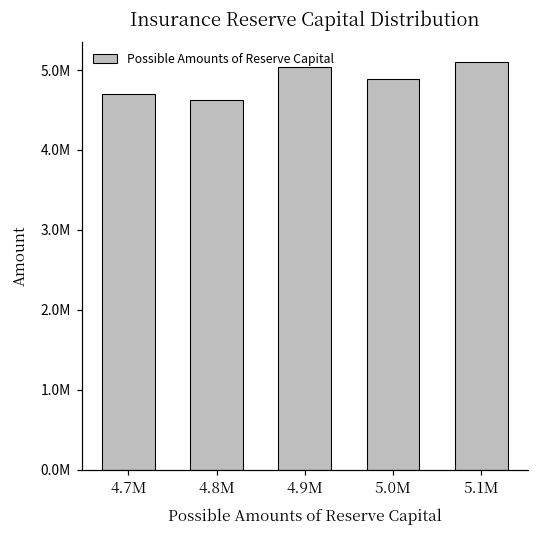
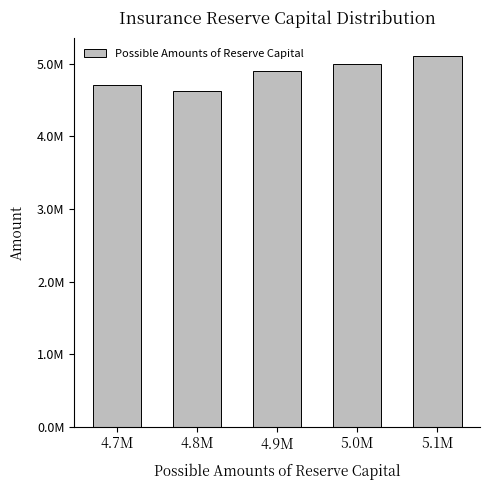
4.9M: 5000000 -> 4900000
5.0M: 4900000 -> 5000000
